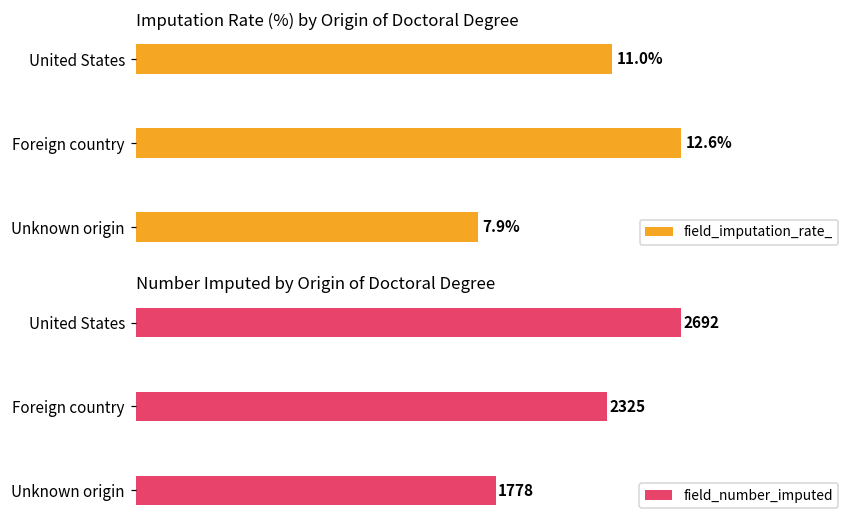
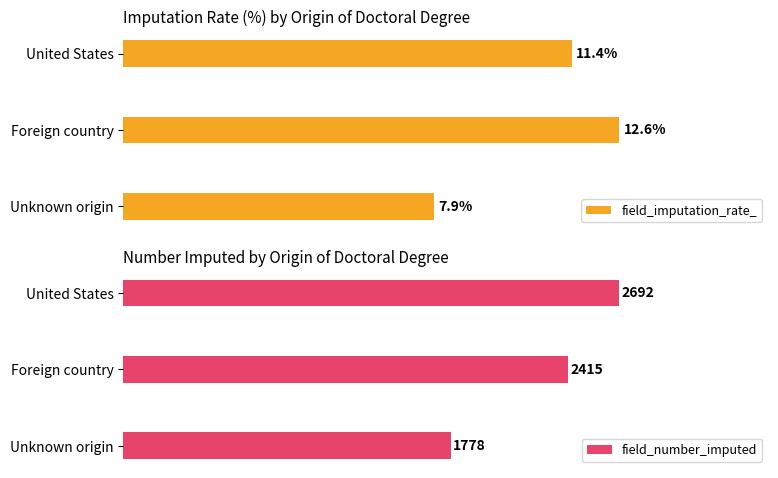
Imputation Rate (%) by Origin of Doctoral Degree, United States: 11.0% -> 11.4%
Number Imputed by Origin of Doctoral Degree, Foreign country: 2325 -> 2415
